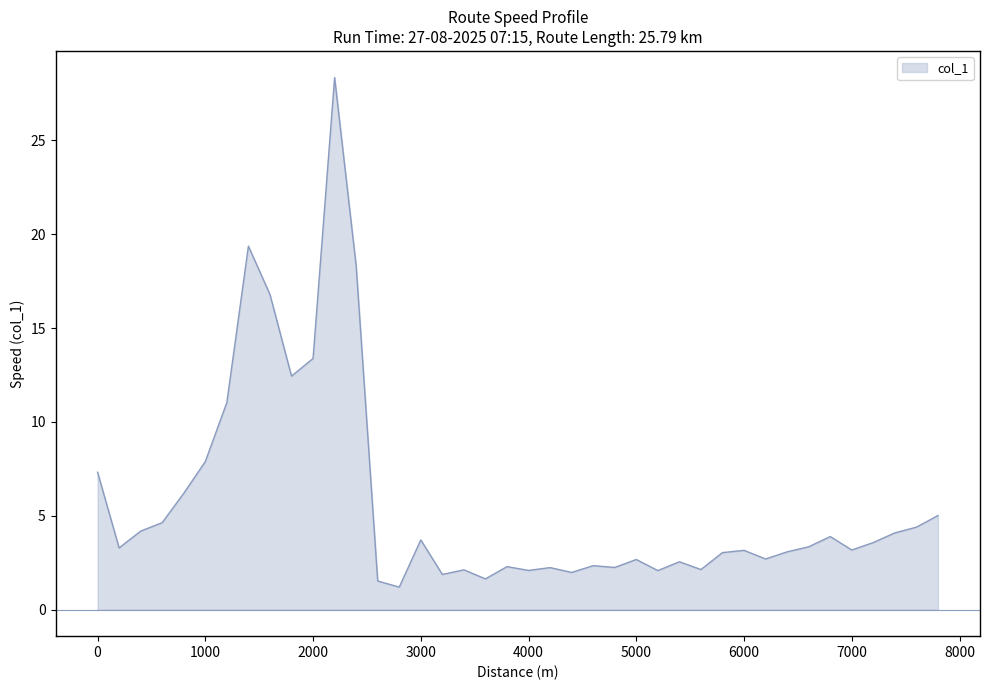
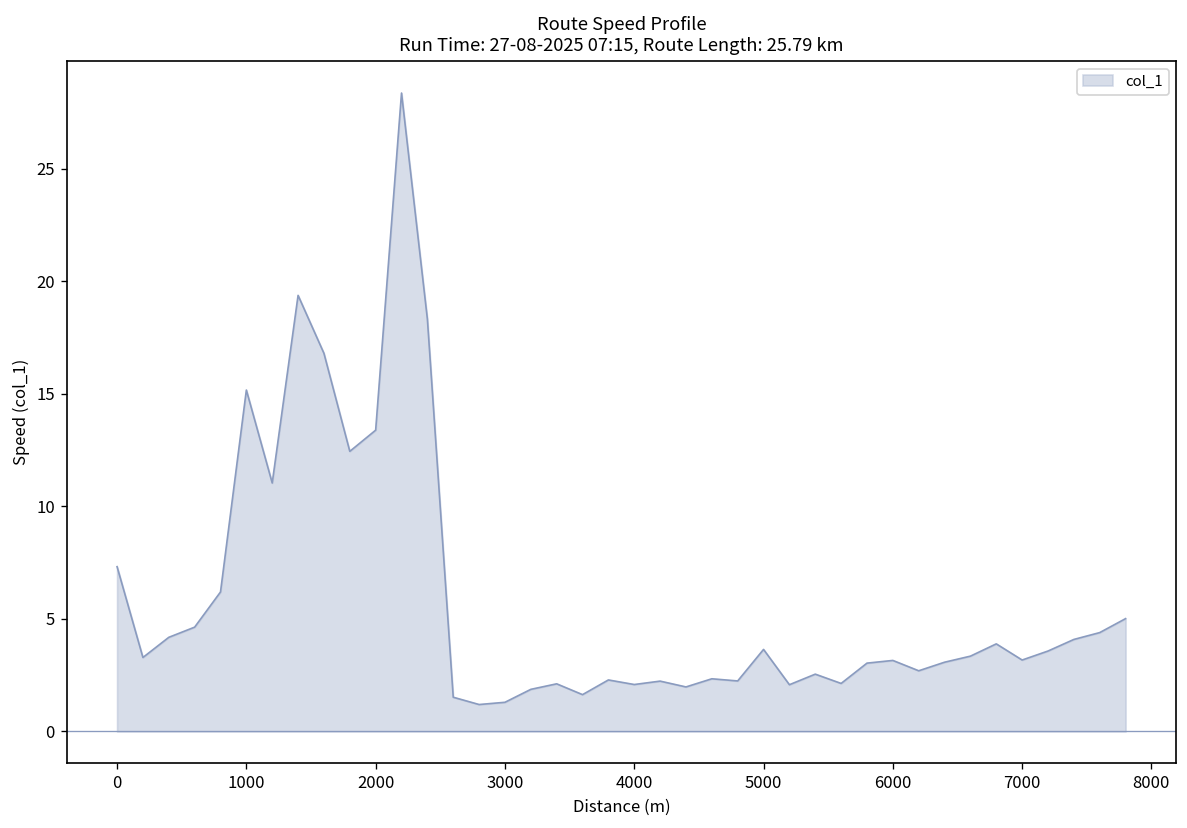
1000: 7.9 -> 15.2
3000: 3.7 -> 1.3
5000: 2.7 -> 3.6
